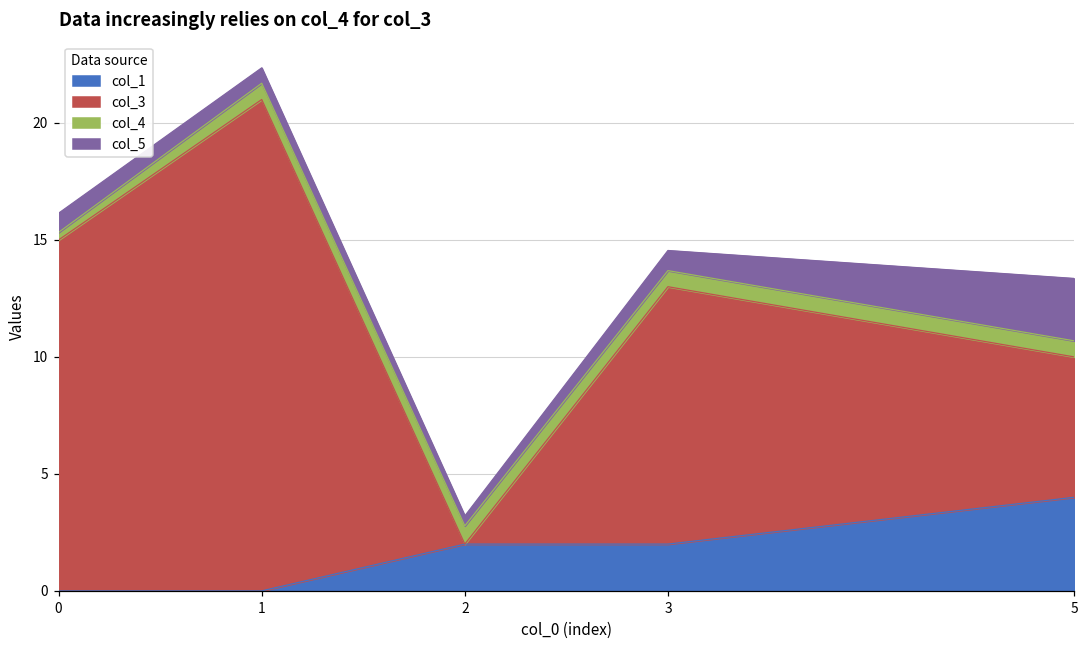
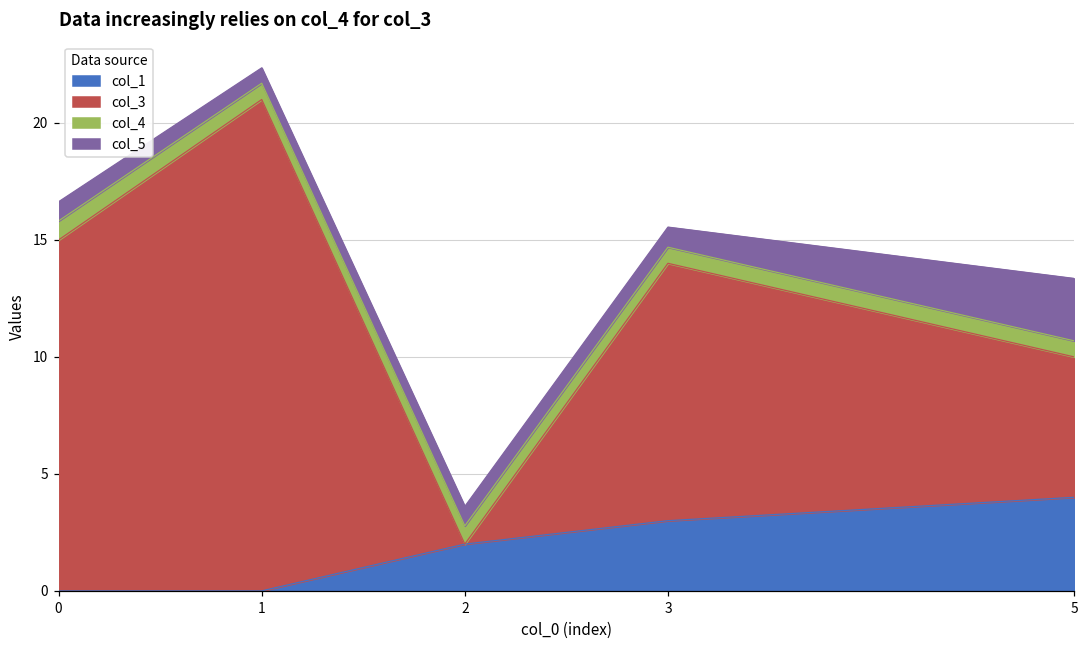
col_4, 0: 0.3 -> 0.8
col_5, 2: 0.4 -> 0.8
col_1, 3: 2 -> 3
